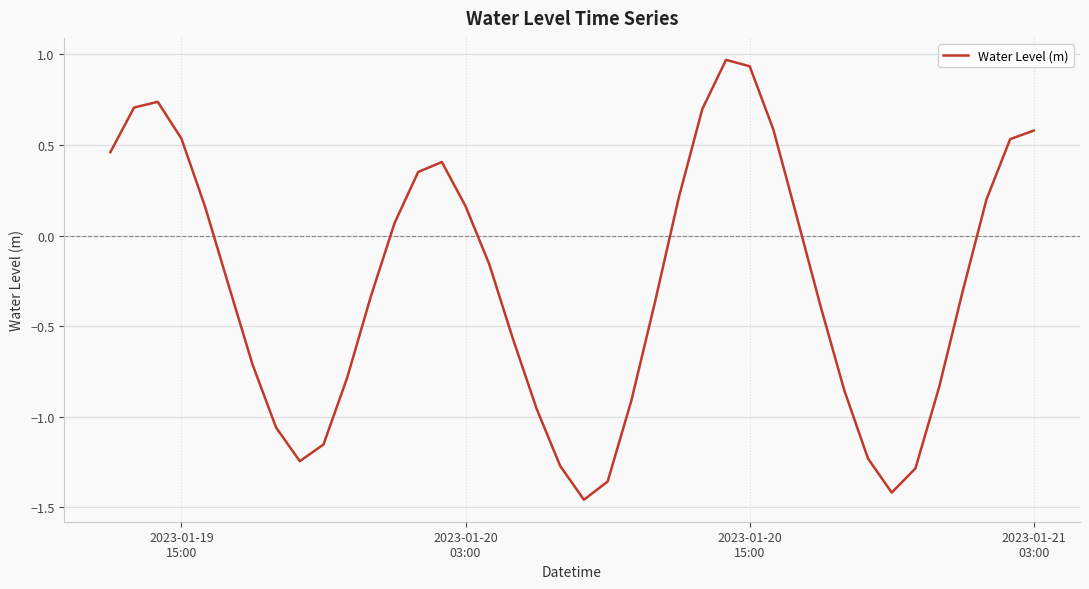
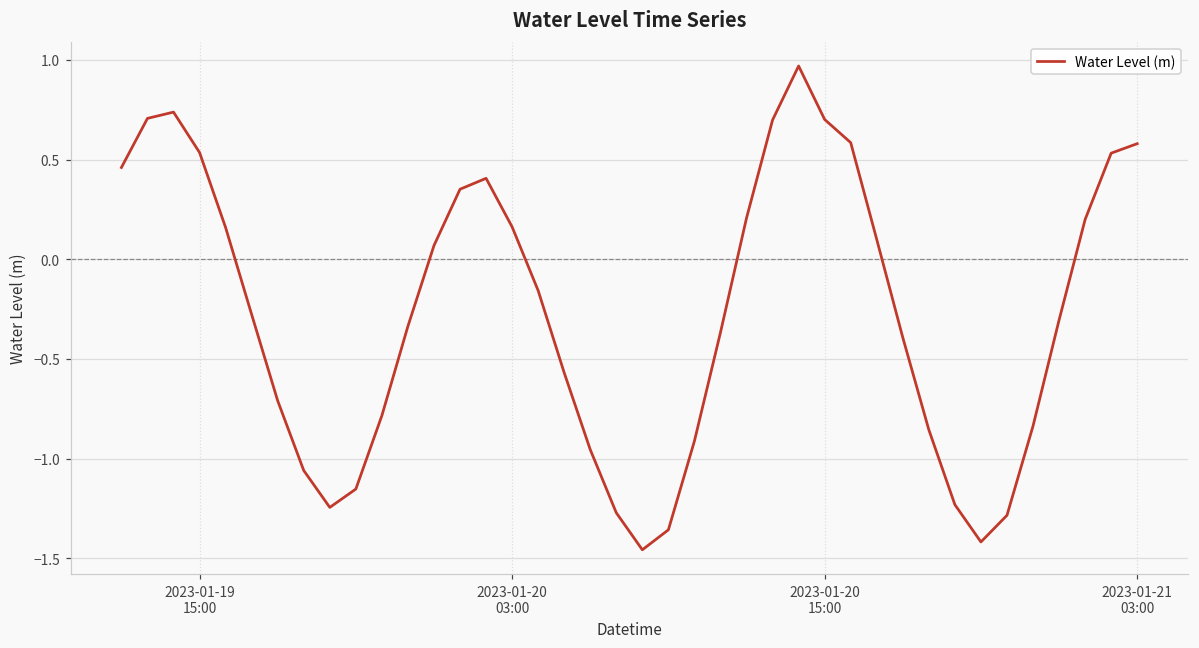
2023-01-20 15:00: 0.93 -> 0.70
